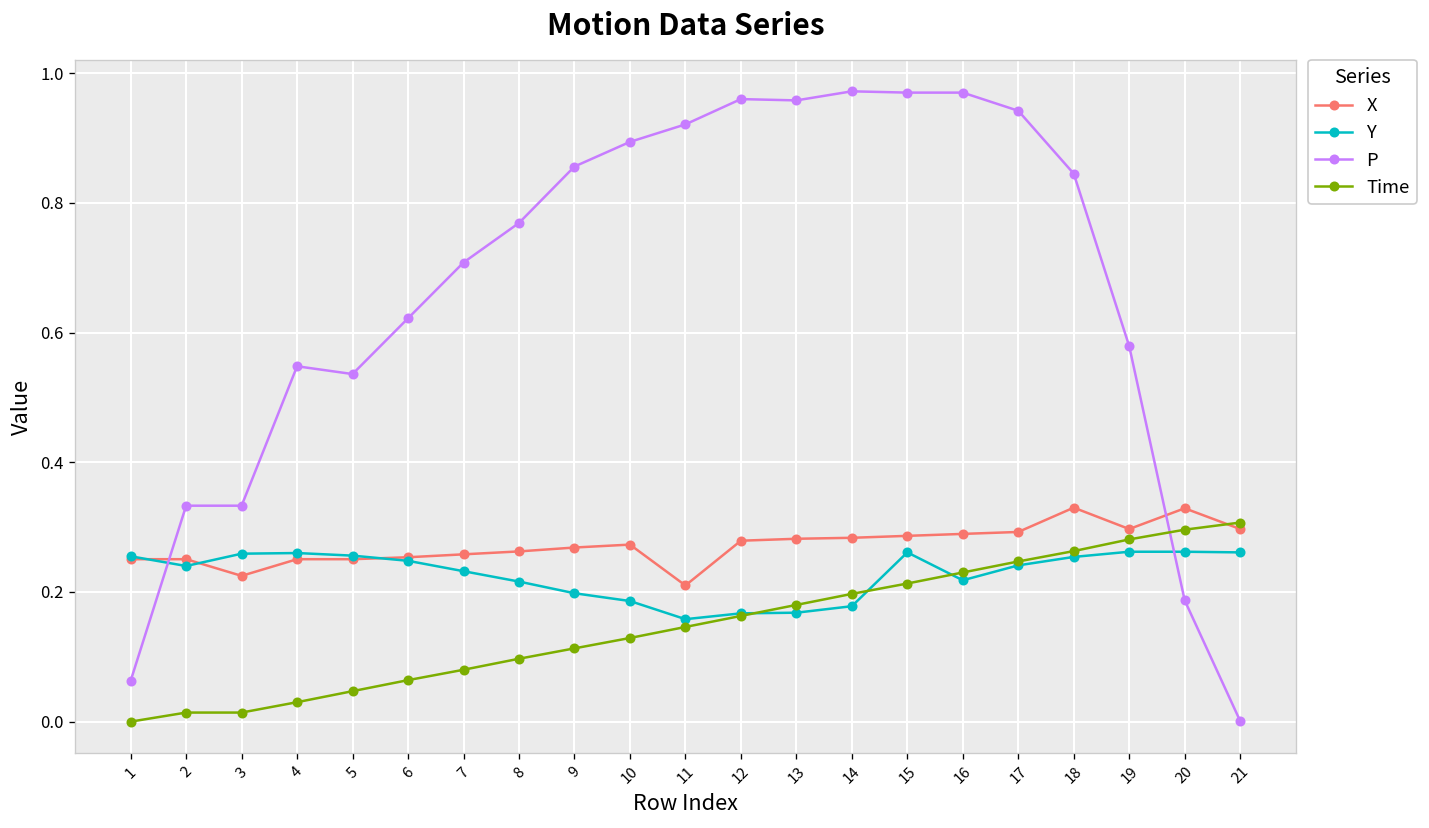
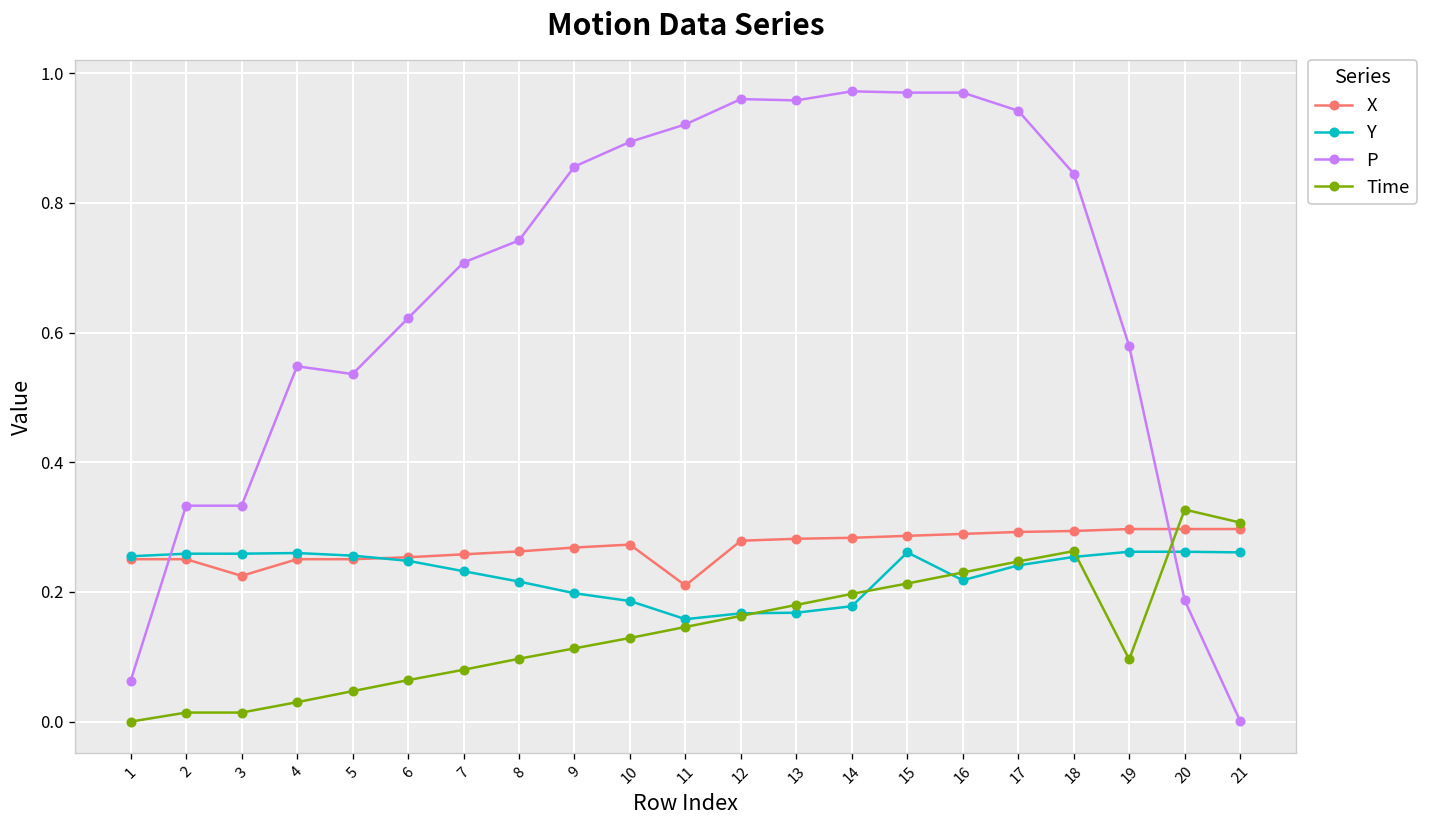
Y, 2: 0.24 -> 0.26
P, 8: 0.77 -> 0.74
X, 18: 0.33 -> 0.29
Time, 19: 0.28 -> 0.10
X, 20: 0.33 -> 0.30
Time, 20: 0.30 -> 0.33
